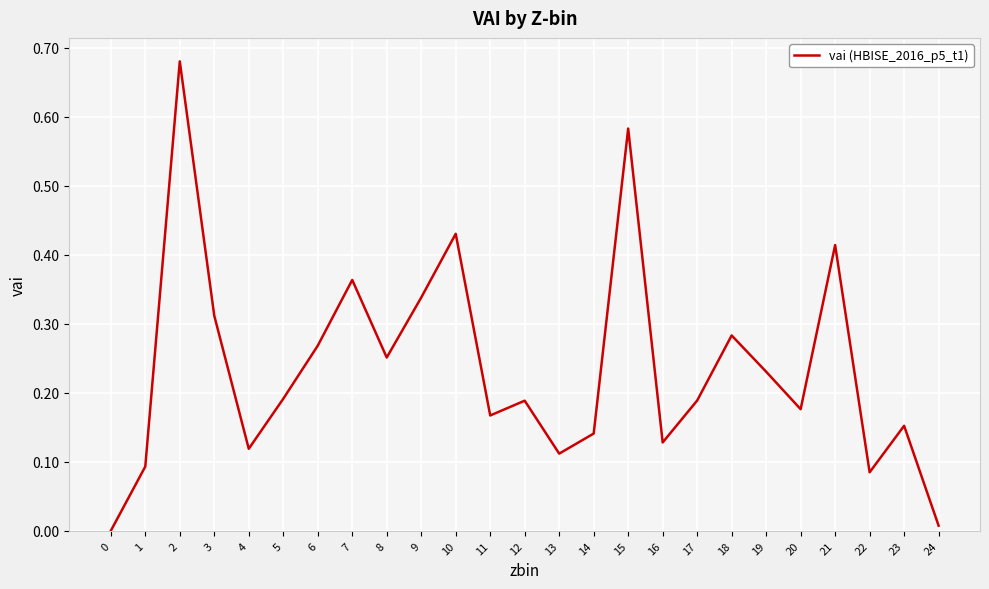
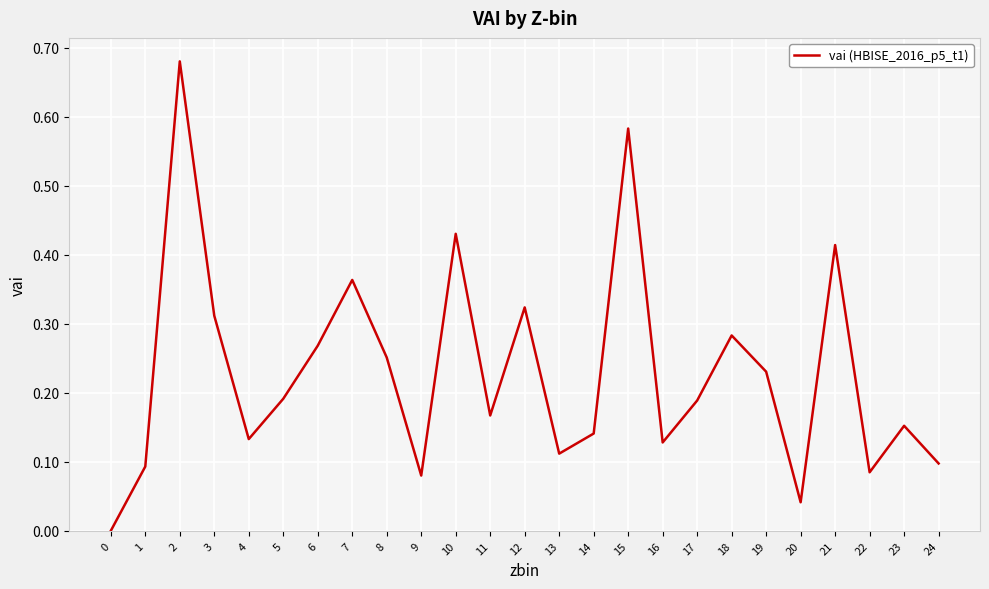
4: 0.12 -> 0.13
9: 0.34 -> 0.08
12: 0.19 -> 0.32
20: 0.18 -> 0.04
24: 0.01 -> 0.10
